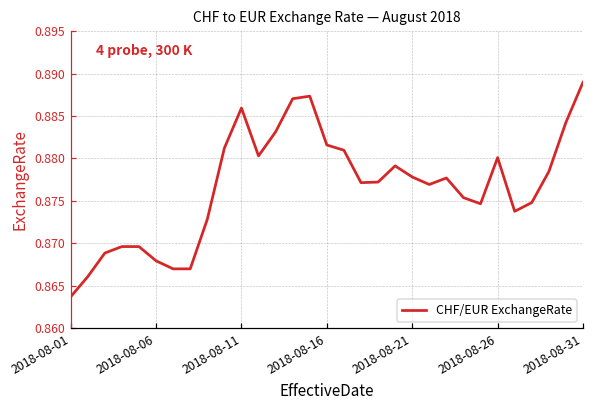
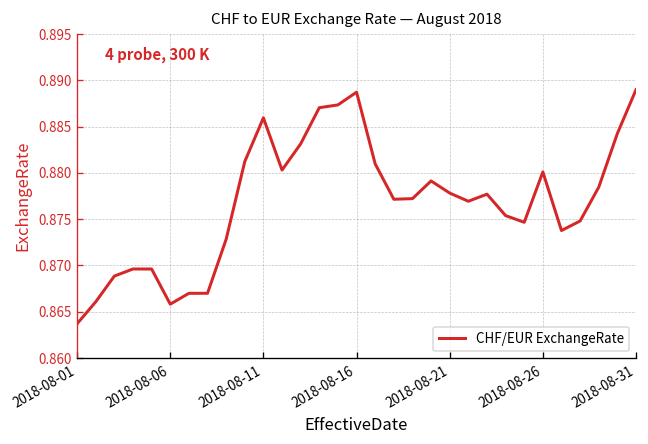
2018-08-06: 0.868 -> 0.866
2018-08-16: 0.882 -> 0.889
